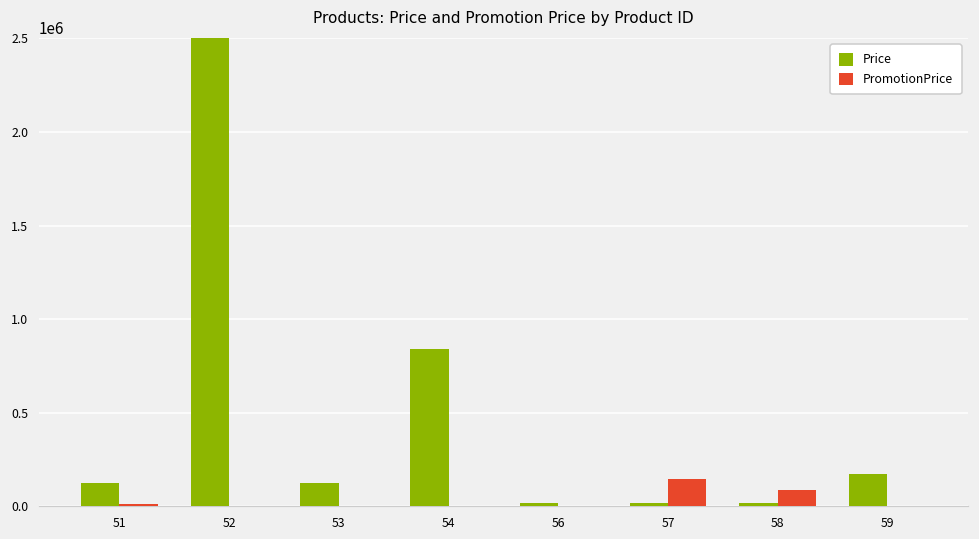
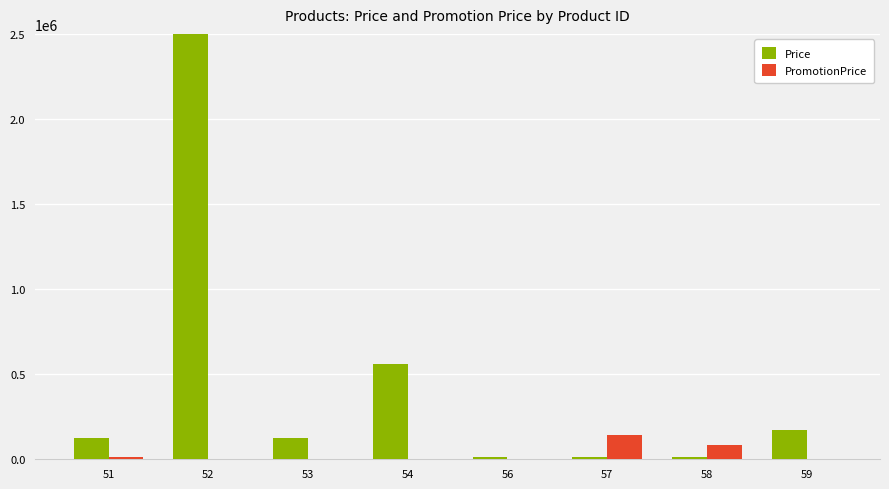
Price, 54: 840000 -> 560000
